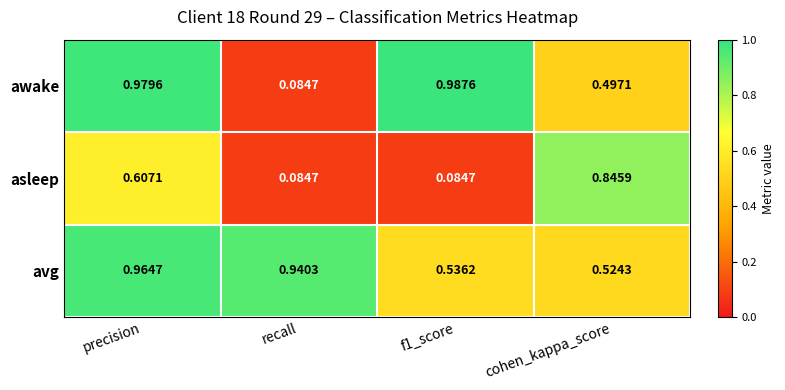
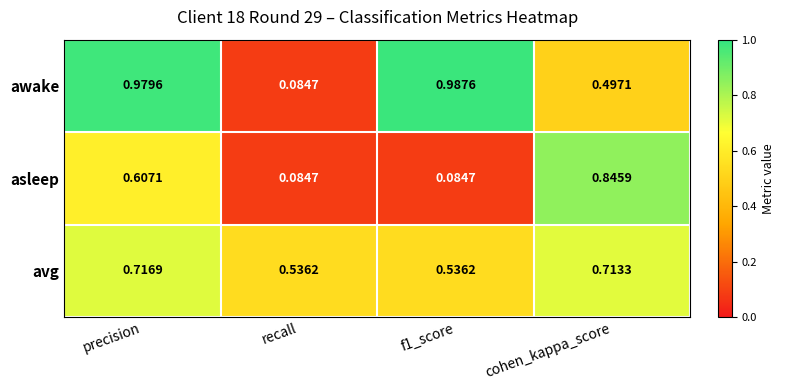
avg, precision: 0.9647 -> 0.7169
avg, recall: 0.9403 -> 0.5362
avg, cohen_kappa_score: 0.5243 -> 0.7133
